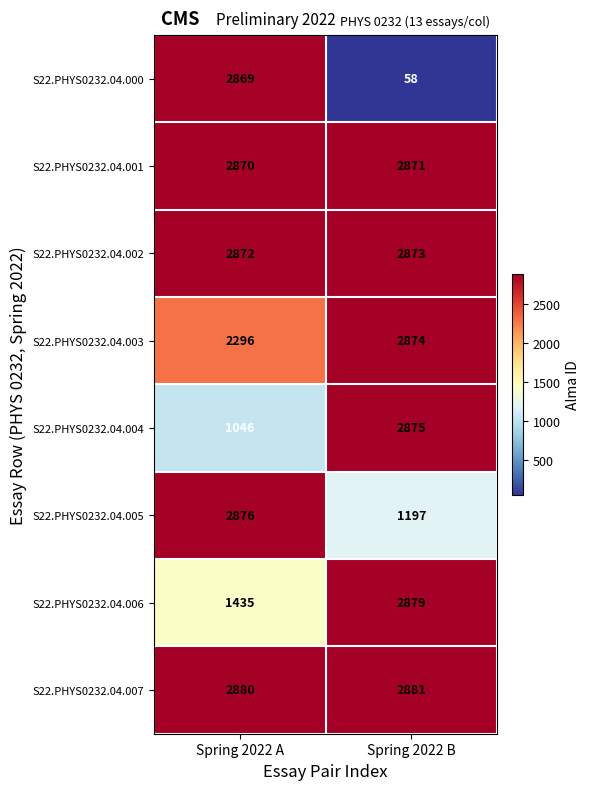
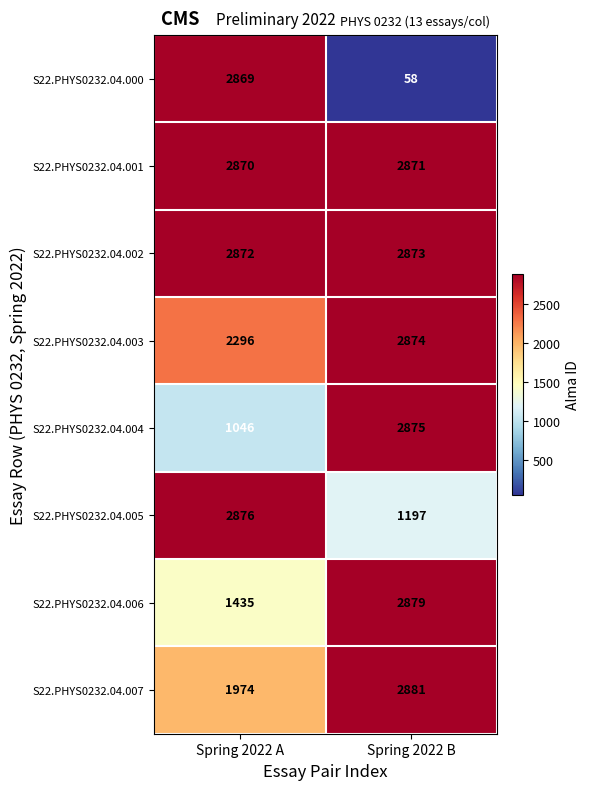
S22.PHYS0232.04.007, Spring 2022 A: 2880 -> 1974
